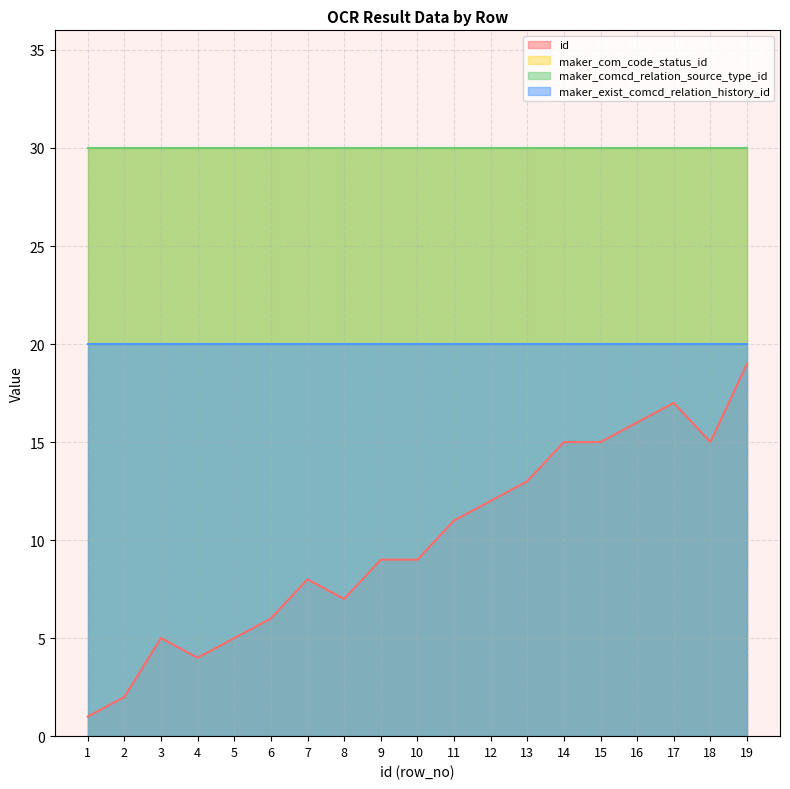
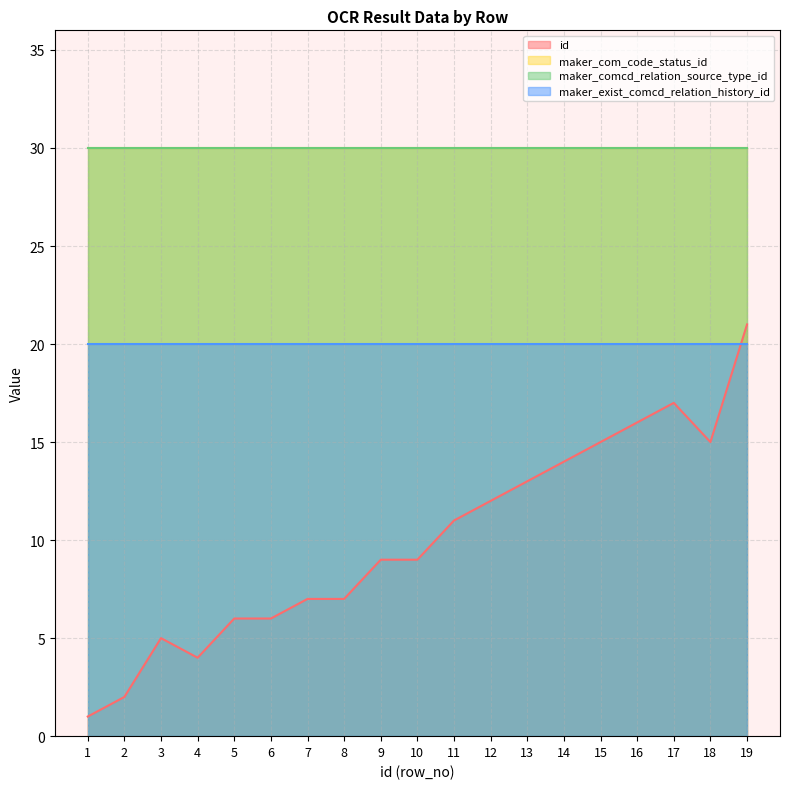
id, 5: 5 -> 6
id, 7: 8 -> 7
id, 14: 15 -> 14
id, 19: 19 -> 21
